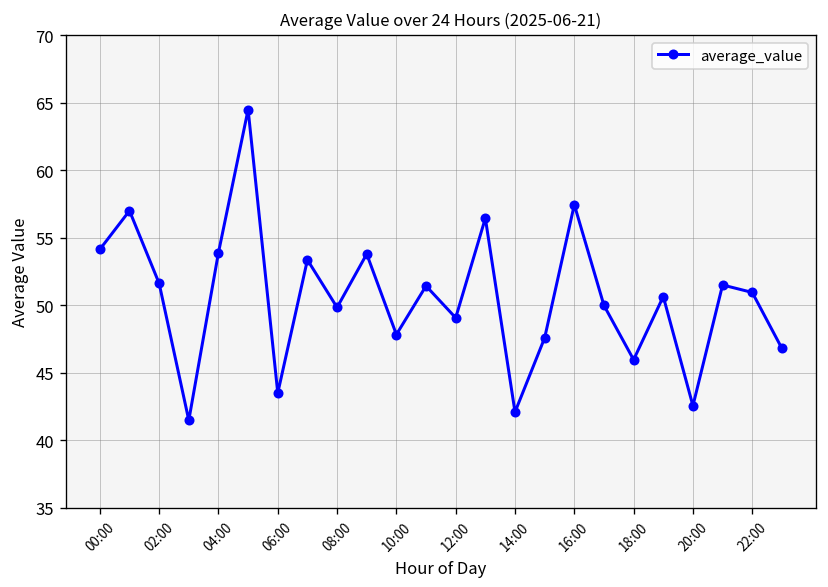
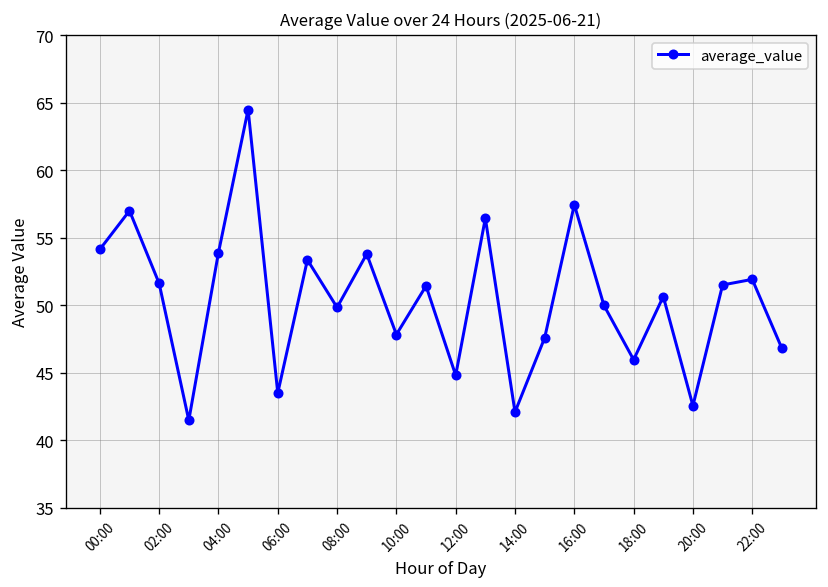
12:00: 49.1 -> 44.8
22:00: 50.9 -> 51.9
